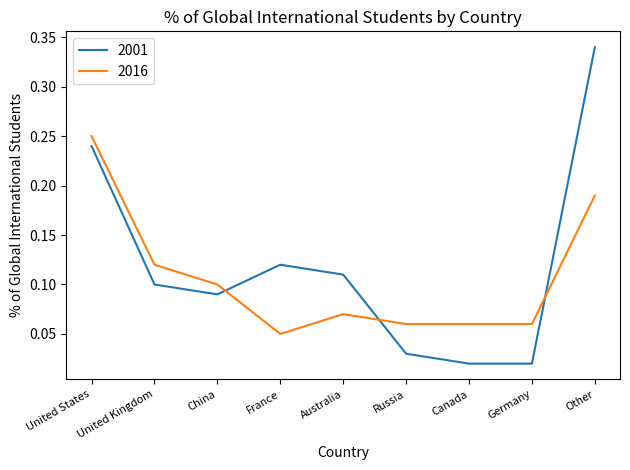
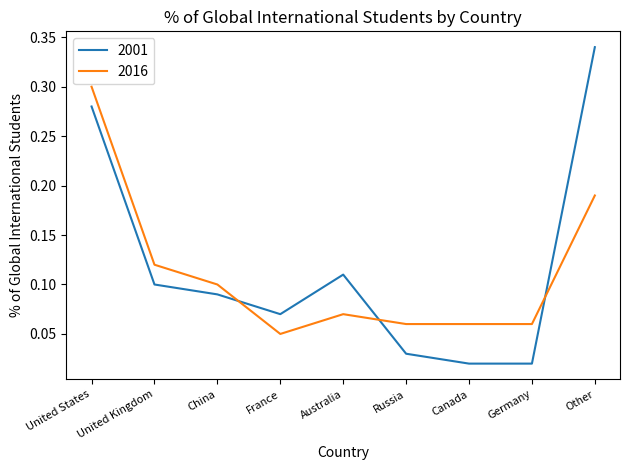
2001, United States: 0.24 -> 0.28
2016, United States: 0.25 -> 0.30
2001, France: 0.12 -> 0.07
